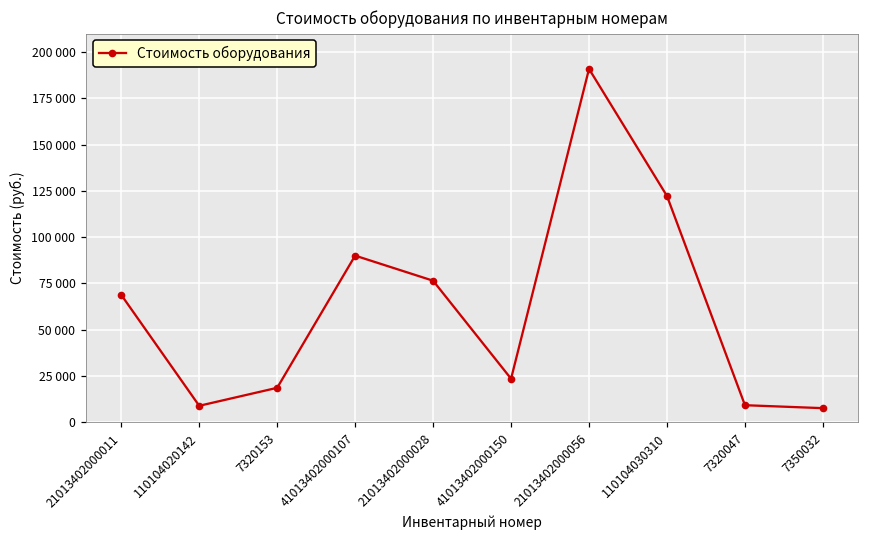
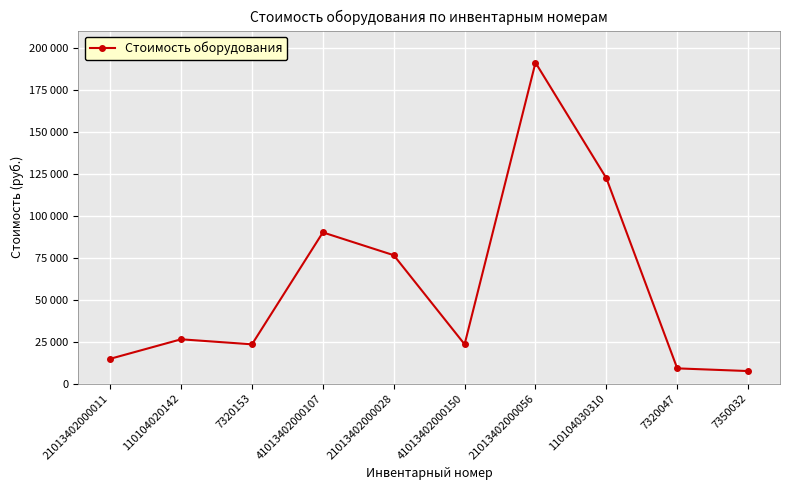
21013402000011: 69000 -> 15000
110104020142: 9000 -> 26000
7320153: 19000 -> 23000
